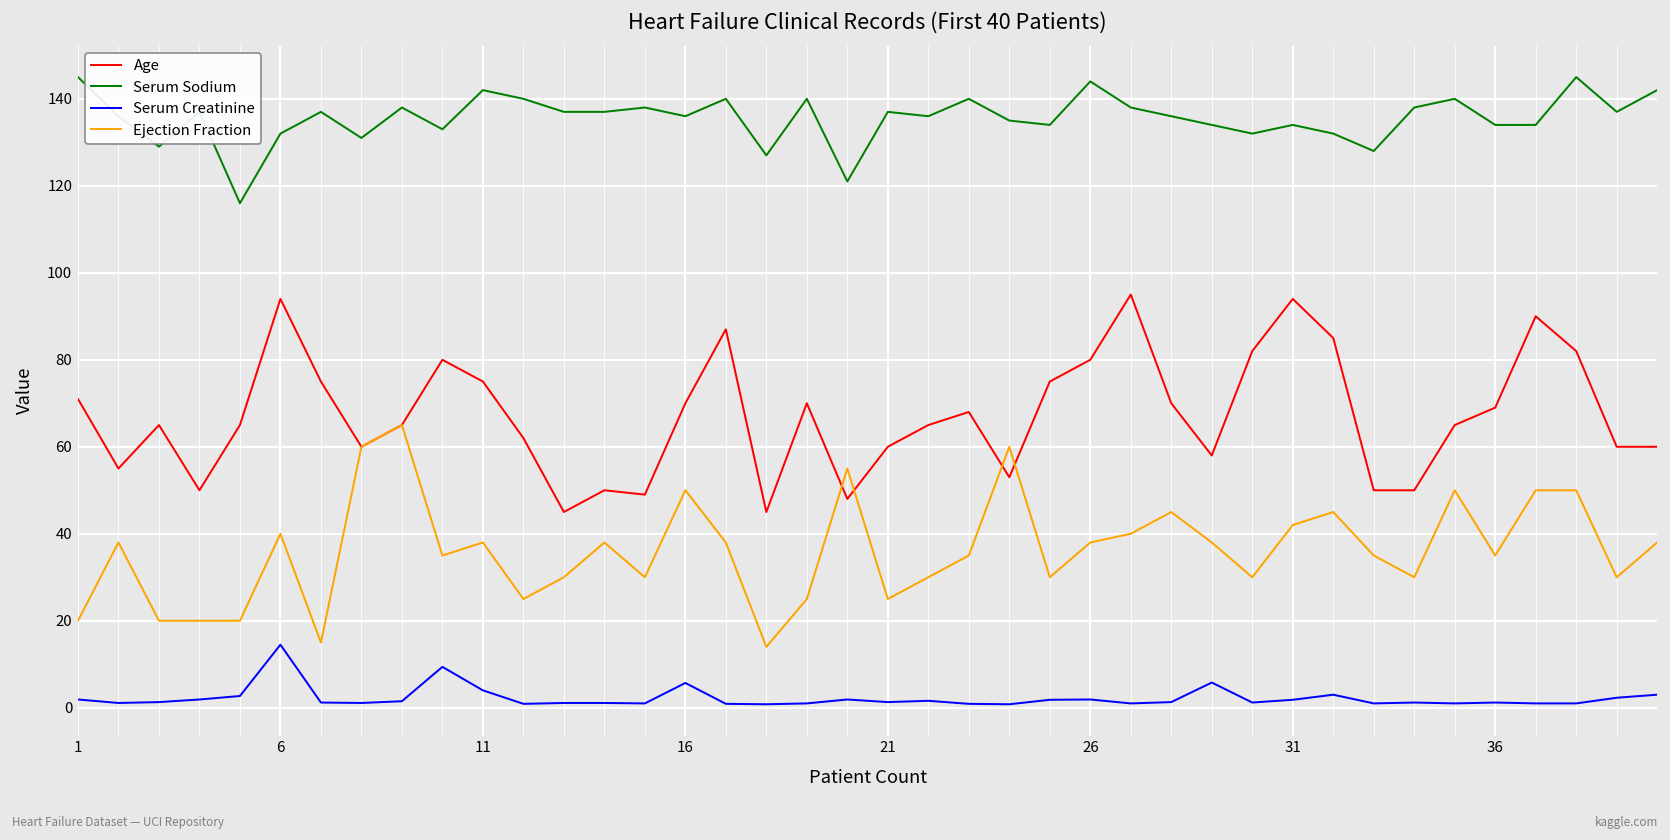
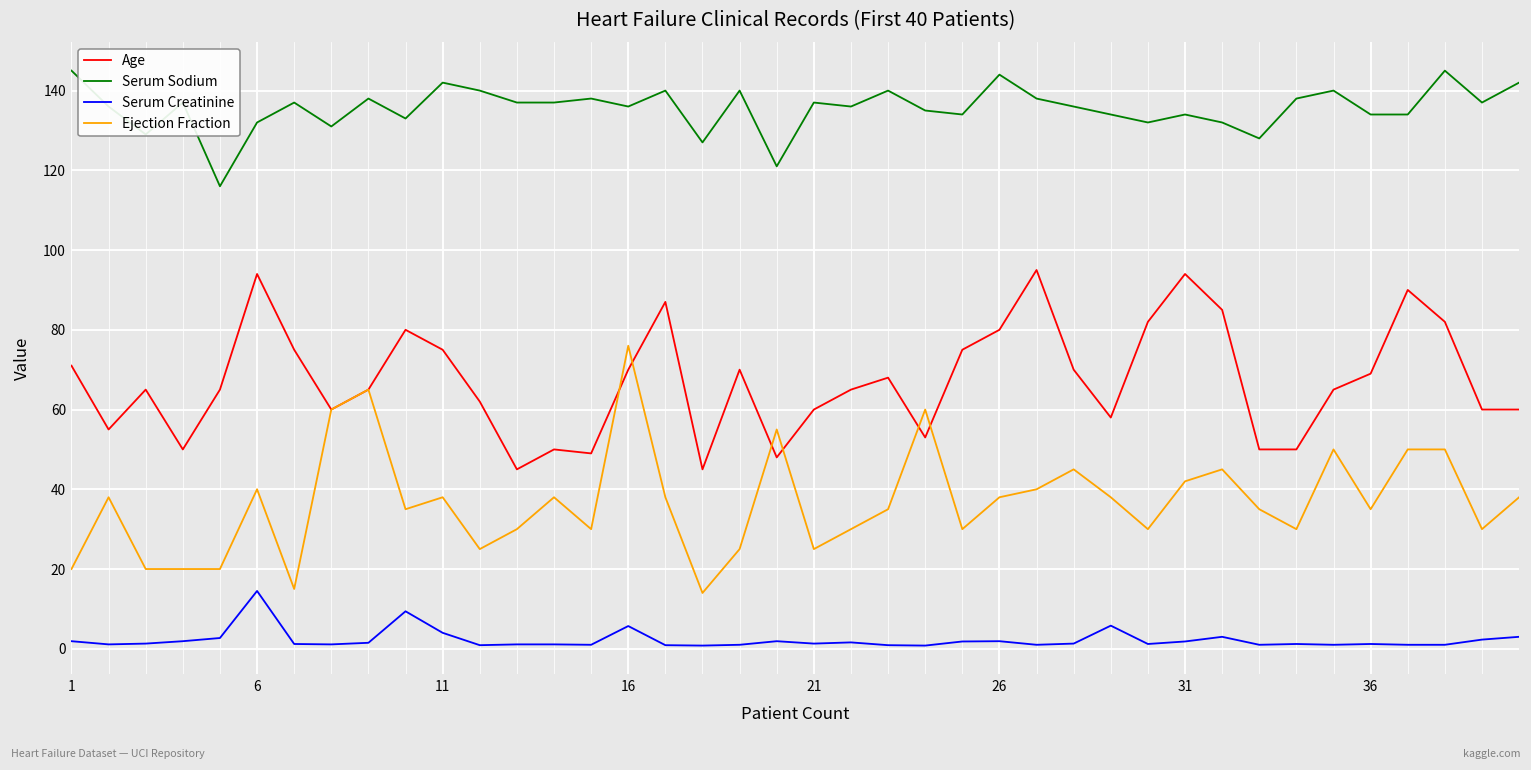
Ejection Fraction, 16: 50 -> 76
